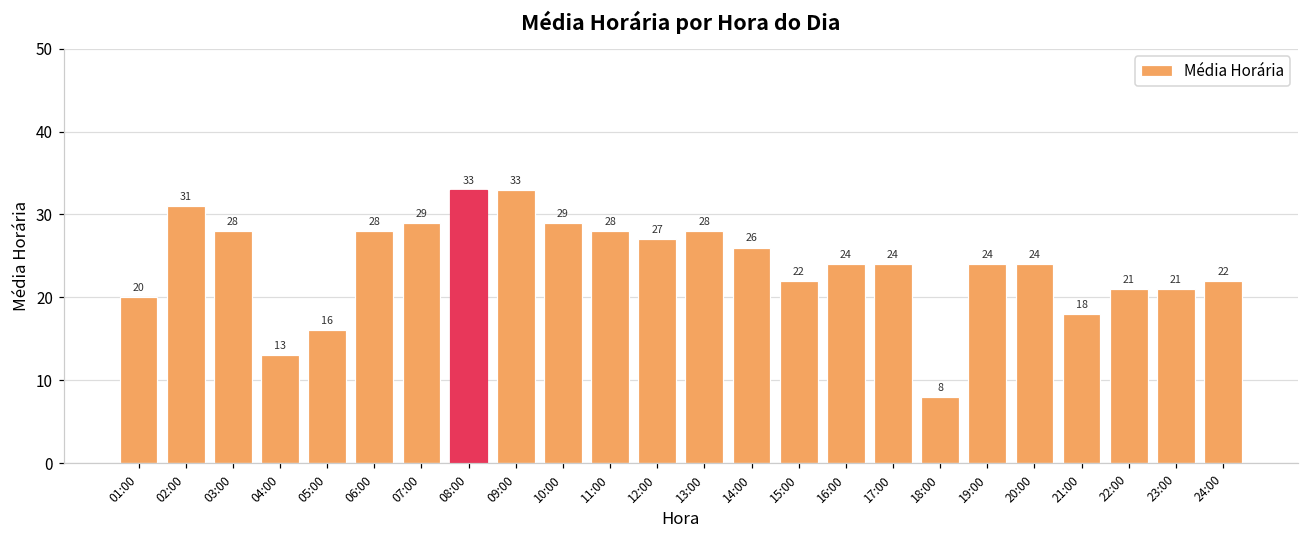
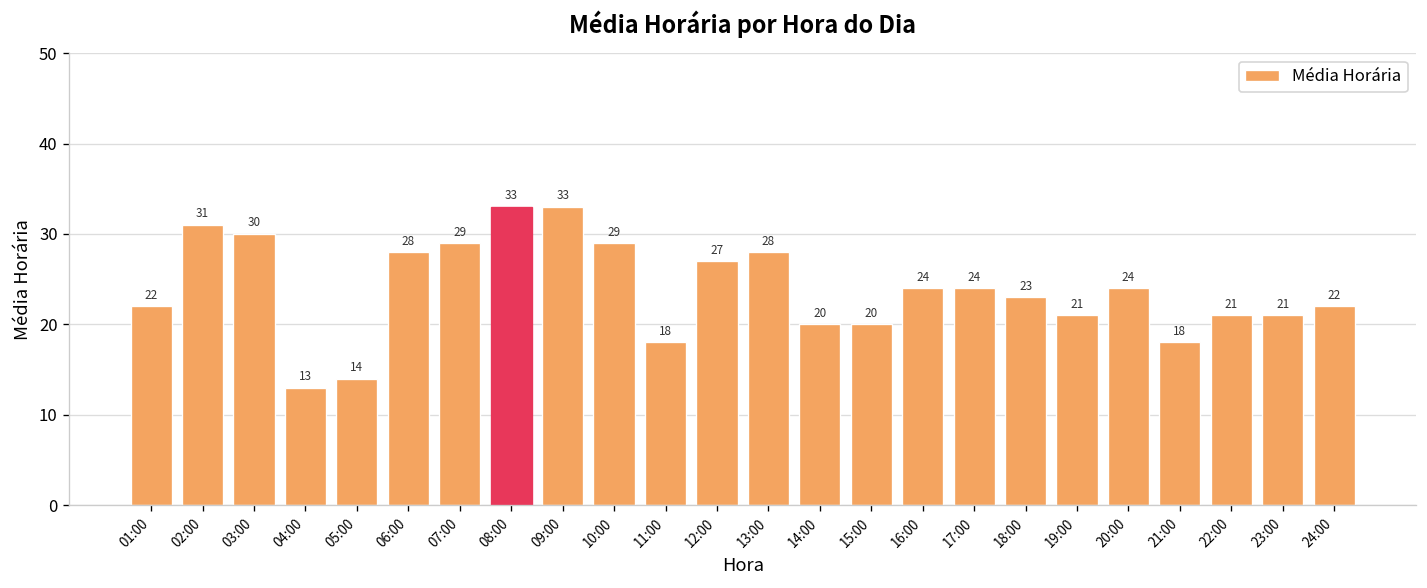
01:00: 20 -> 22
03:00: 28 -> 30
05:00: 16 -> 14
11:00: 28 -> 18
14:00: 26 -> 20
15:00: 22 -> 20
18:00: 8 -> 23
19:00: 24 -> 21
